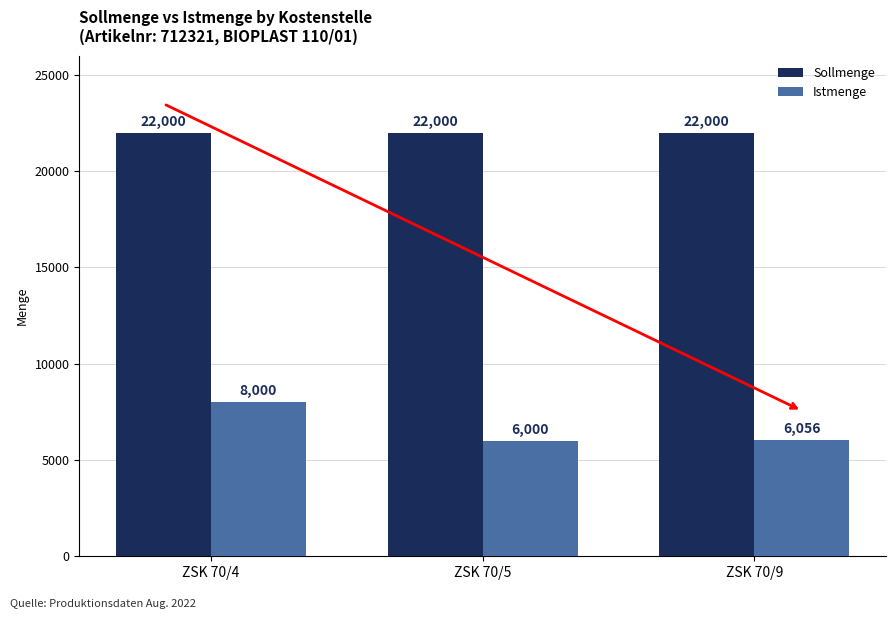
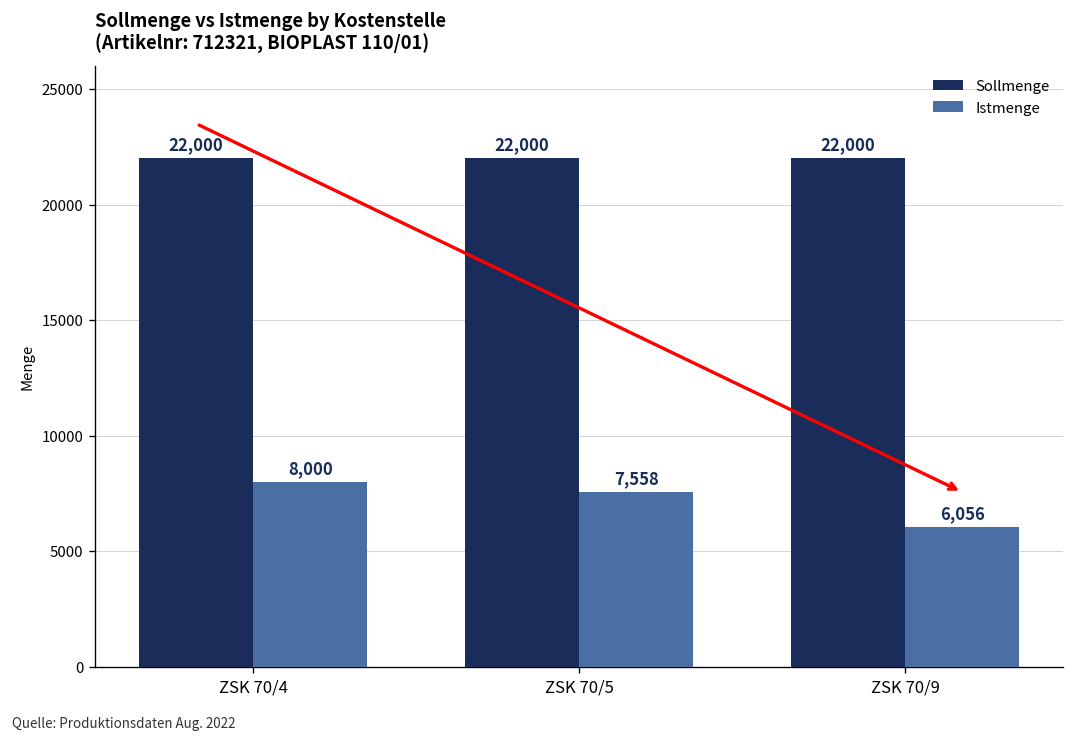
Istmenge, ZSK 70/5: 6,000 -> 7,558
